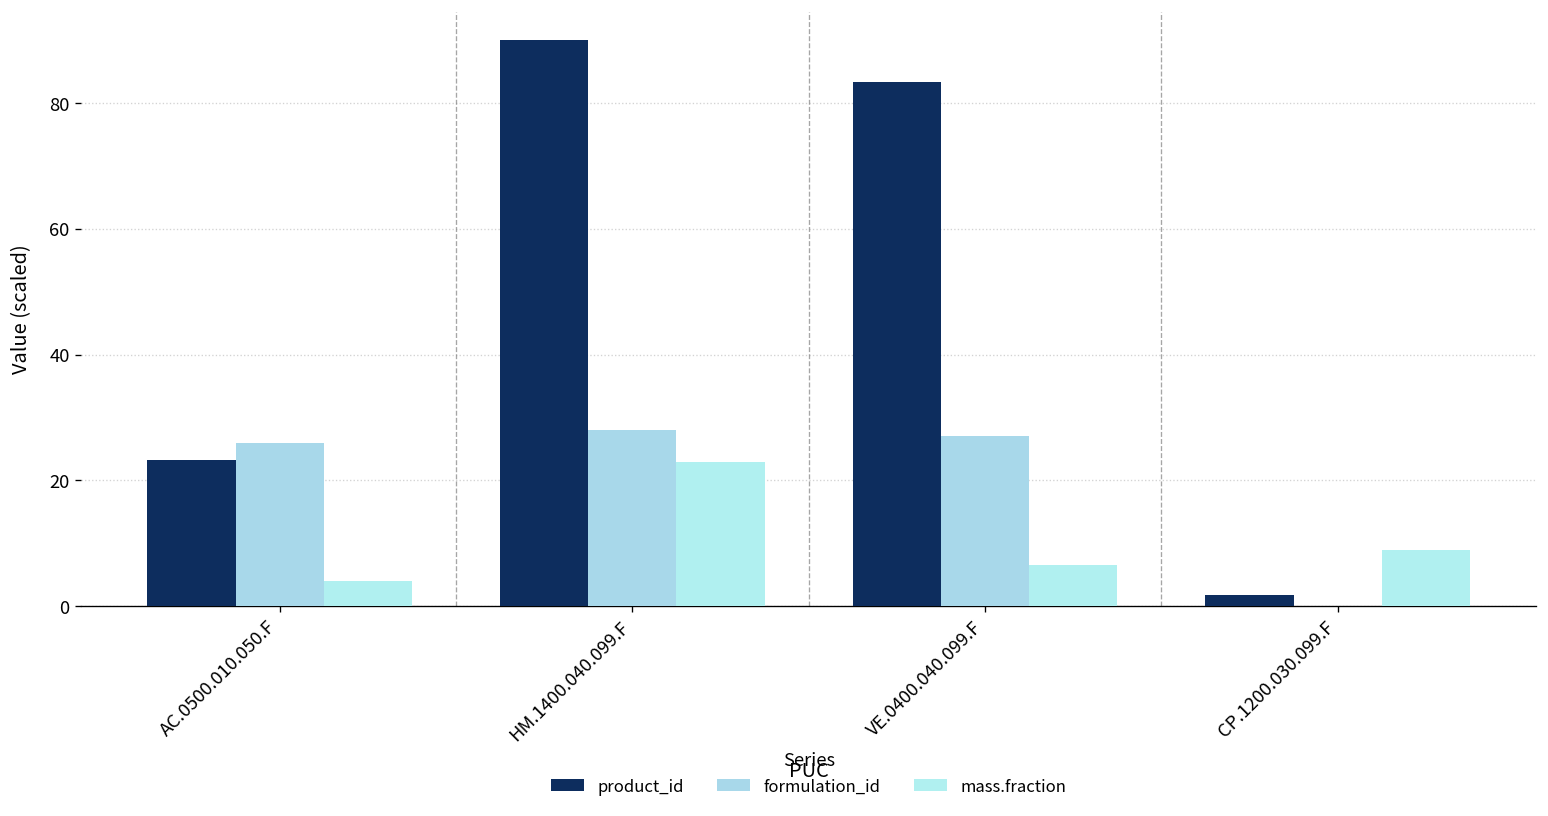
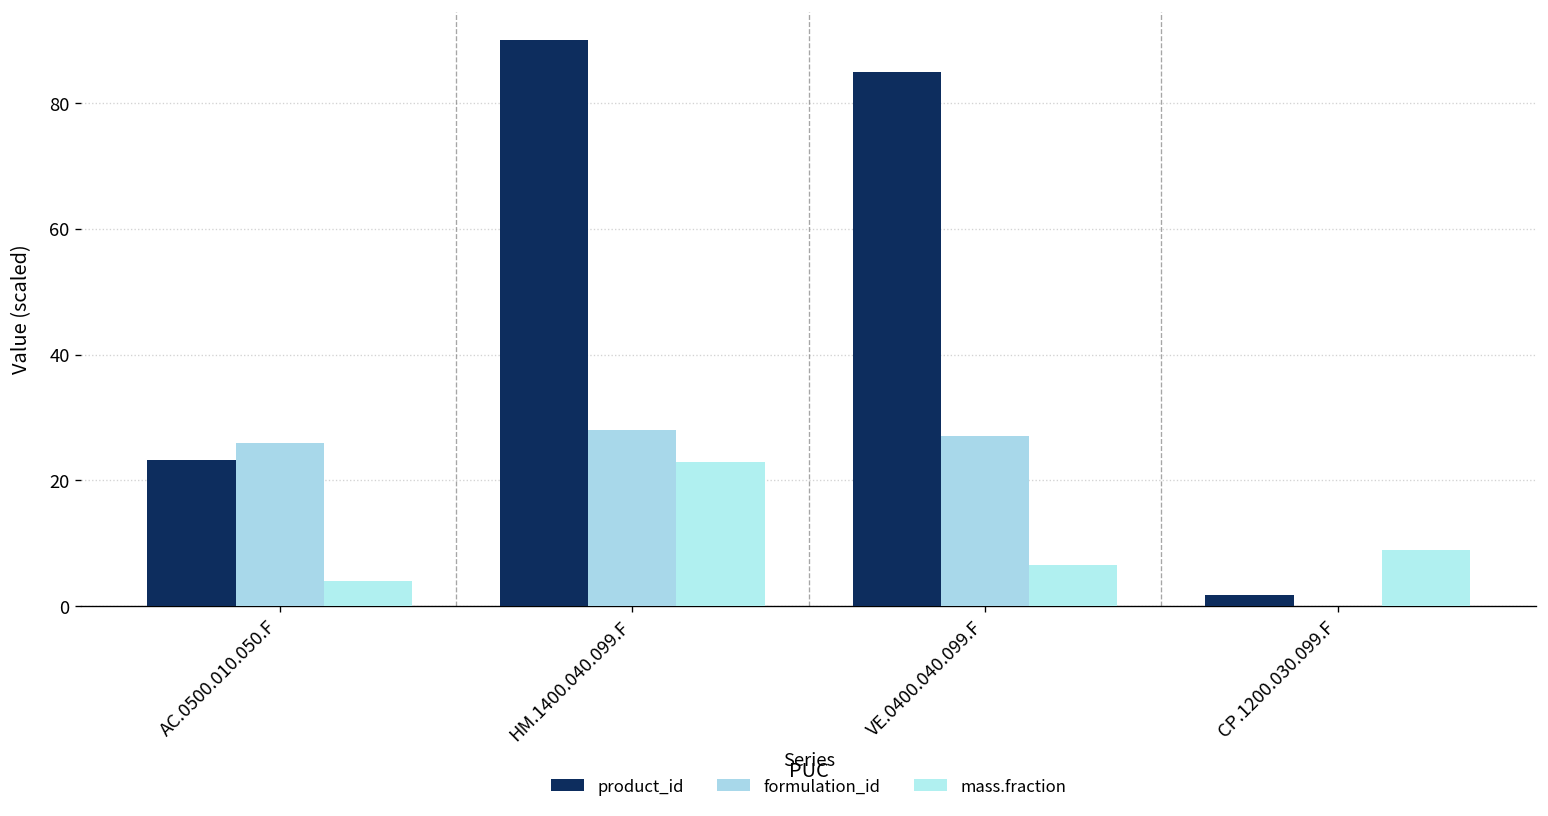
product_id, VE.0400.040.099.F: 83 -> 85
